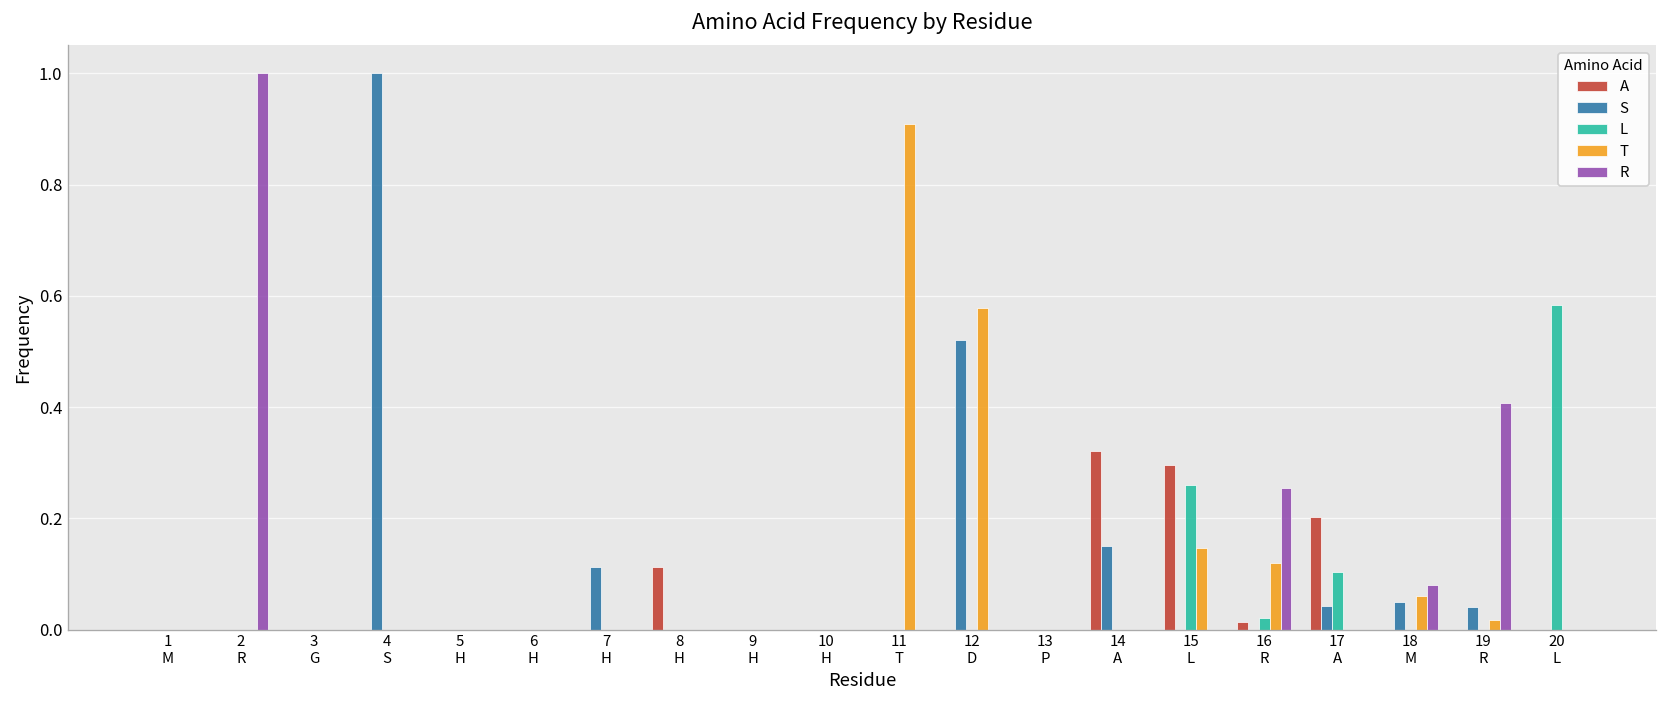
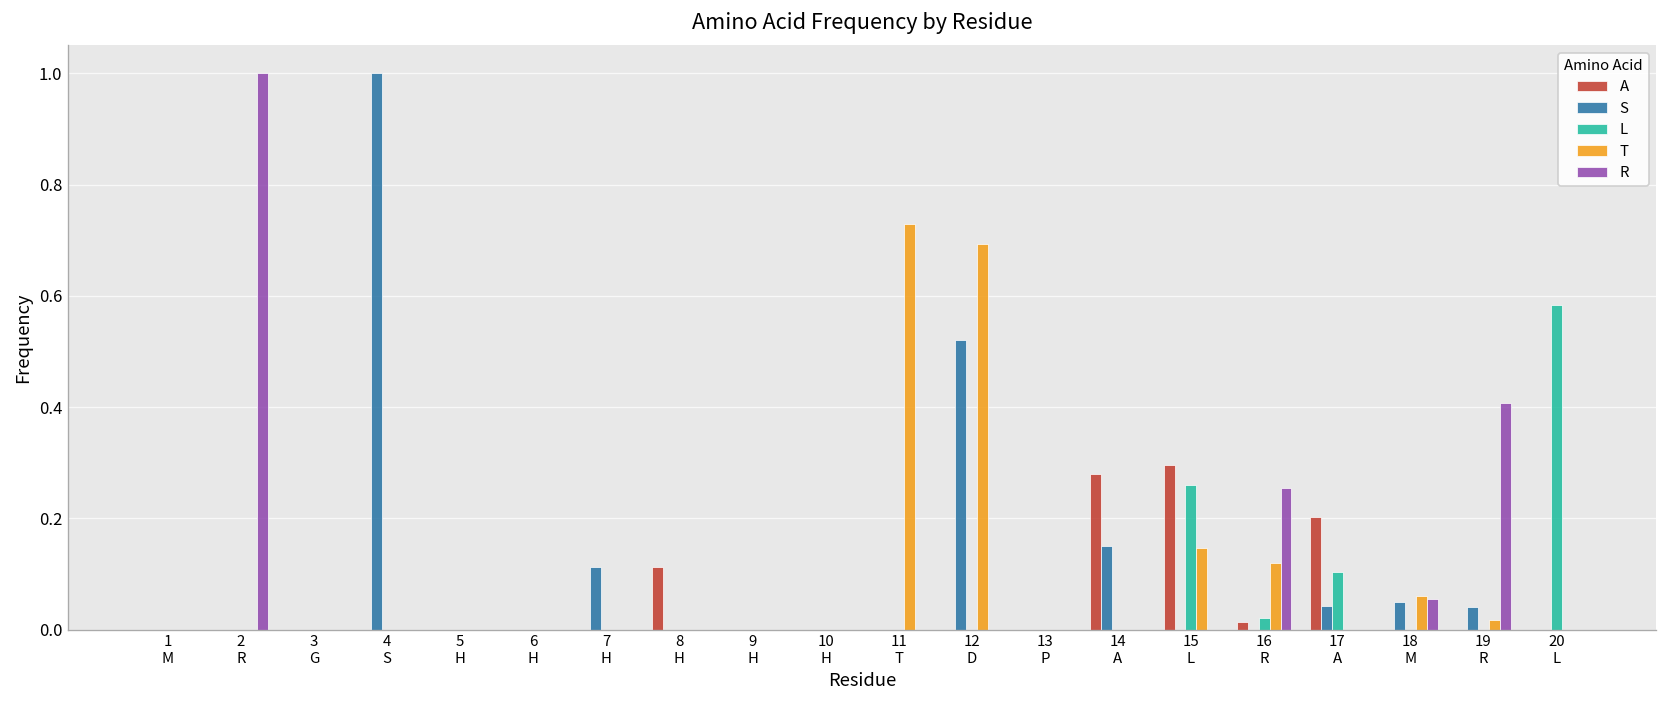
T, 11 T: 0.91 -> 0.73
T, 12 D: 0.58 -> 0.69
A, 14 A: 0.32 -> 0.28
R, 18 M: 0.08 -> 0.06
